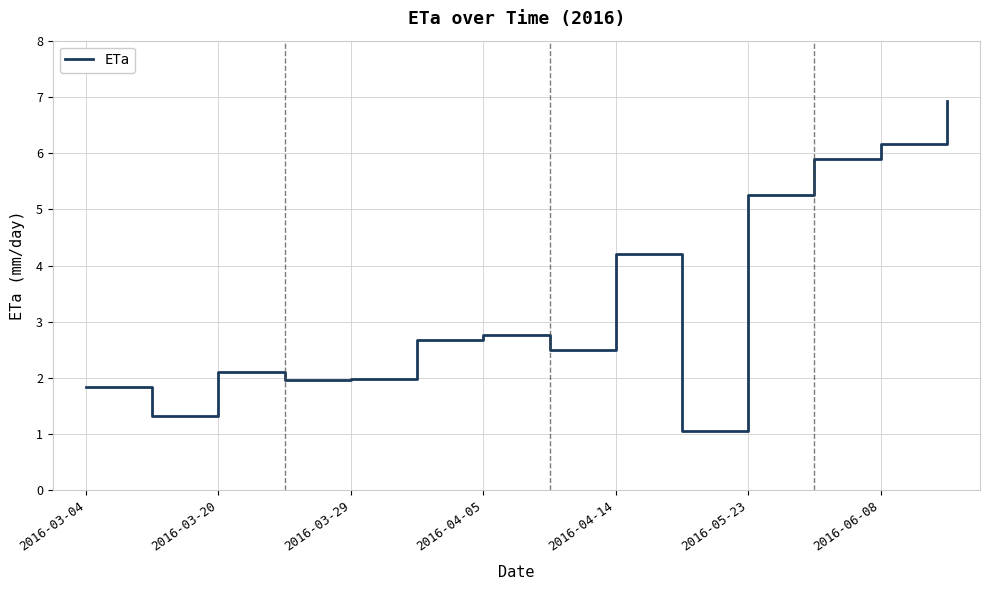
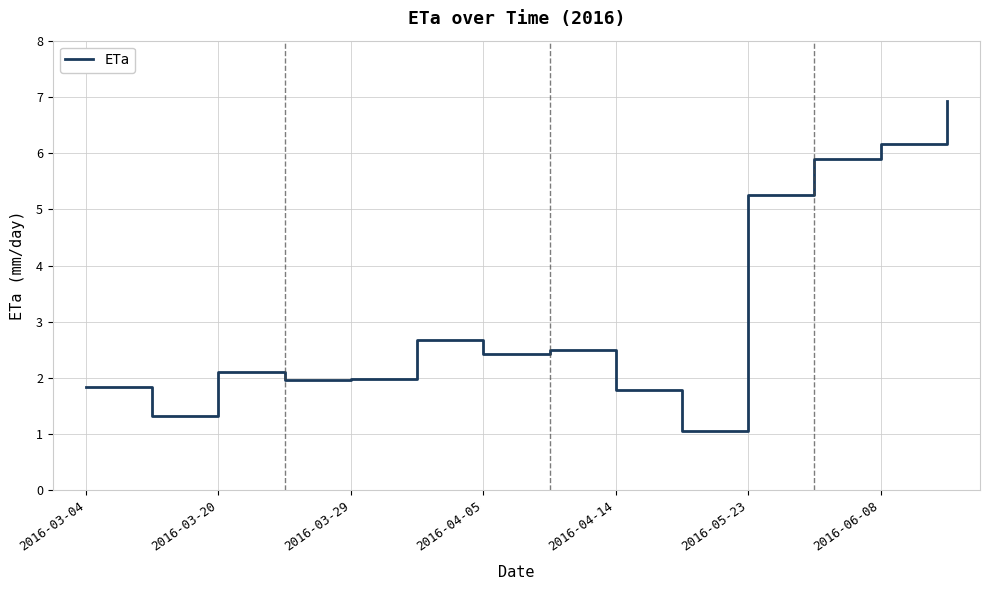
2016-04-05: 2.8 -> 2.4
2016-04-14: 4.2 -> 1.8
